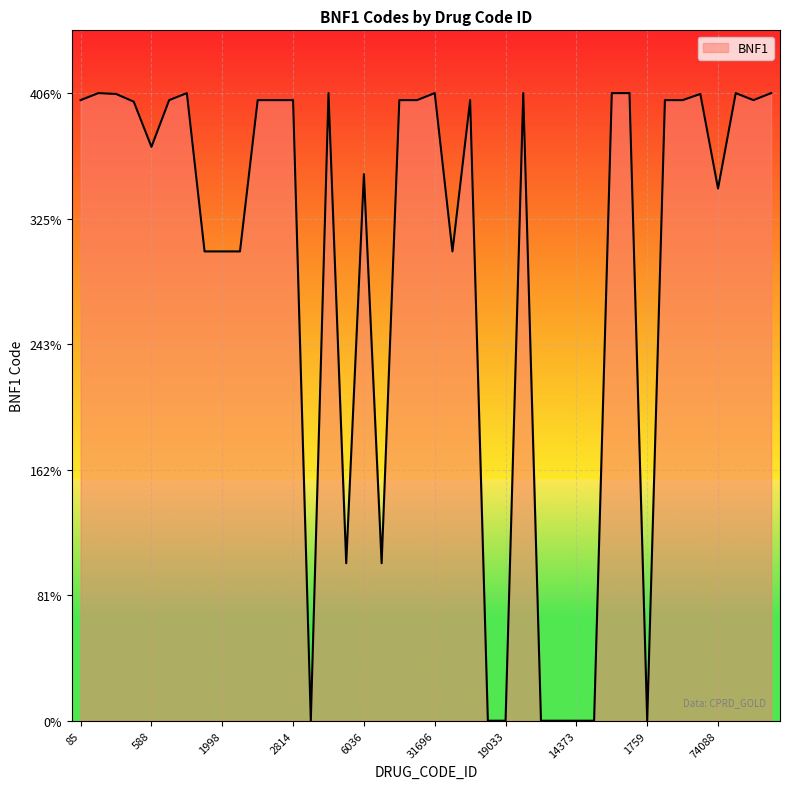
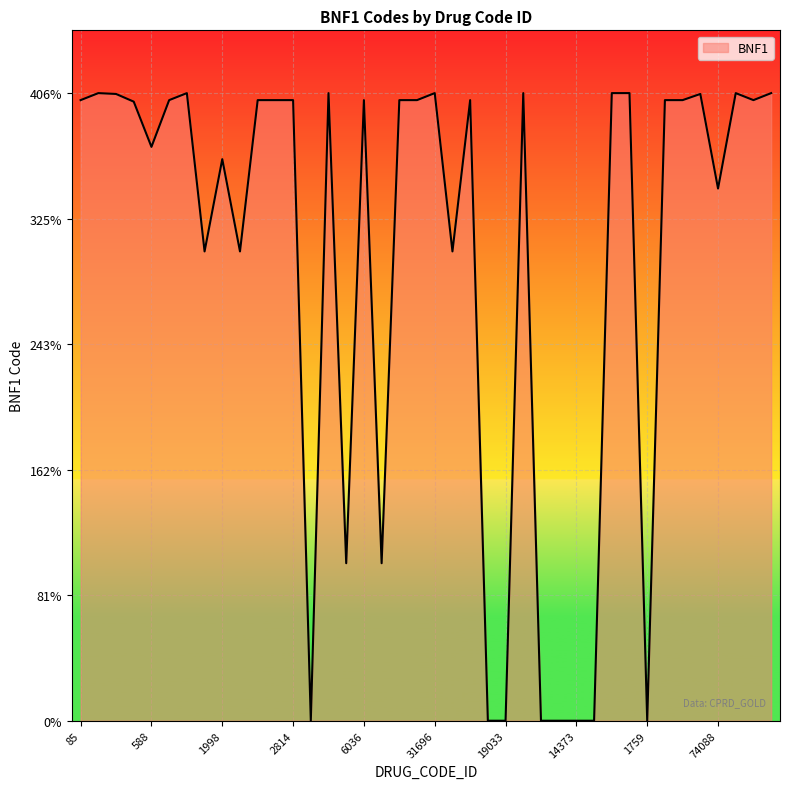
1998: 304% -> 363%
6036: 354% -> 401%
